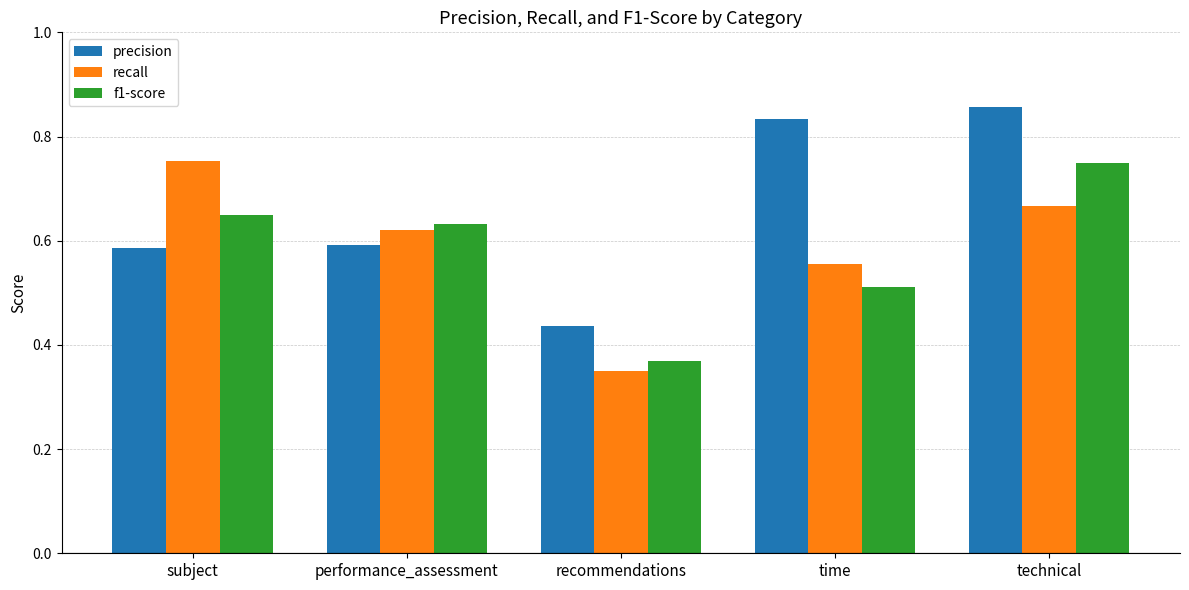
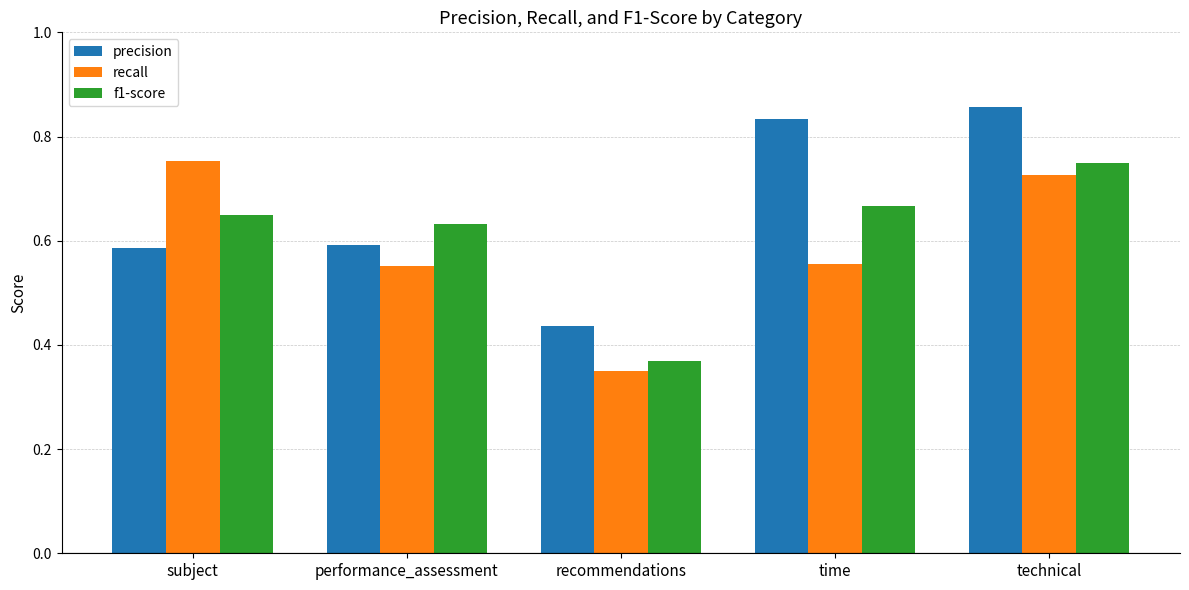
recall, performance_assessment: 0.62 -> 0.55
f1-score, time: 0.51 -> 0.67
recall, technical: 0.67 -> 0.73
